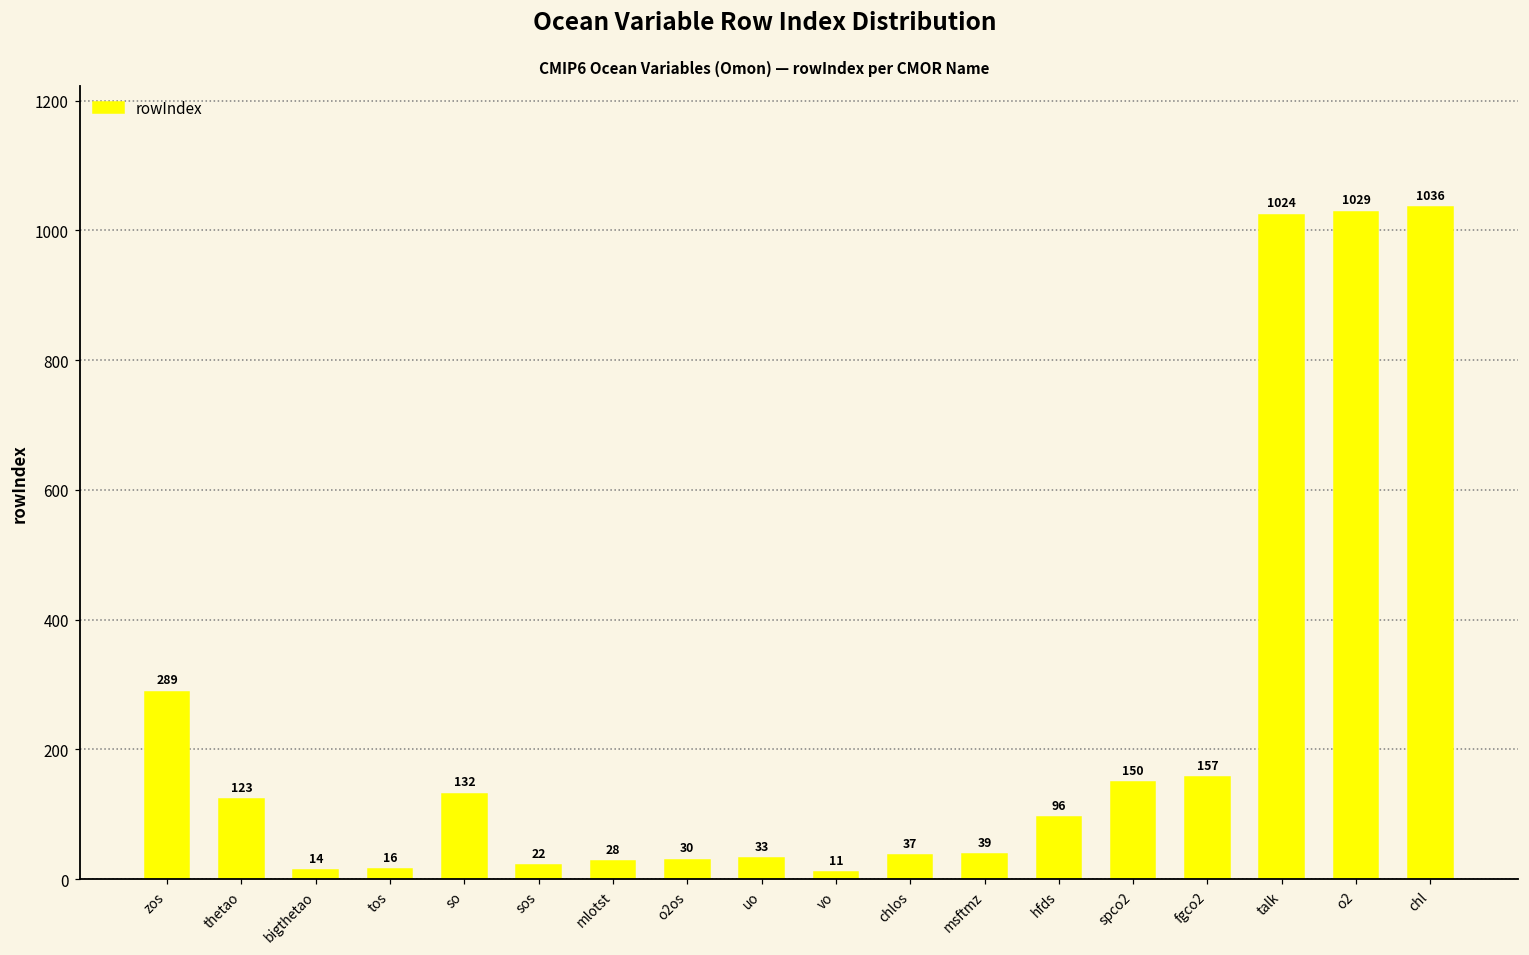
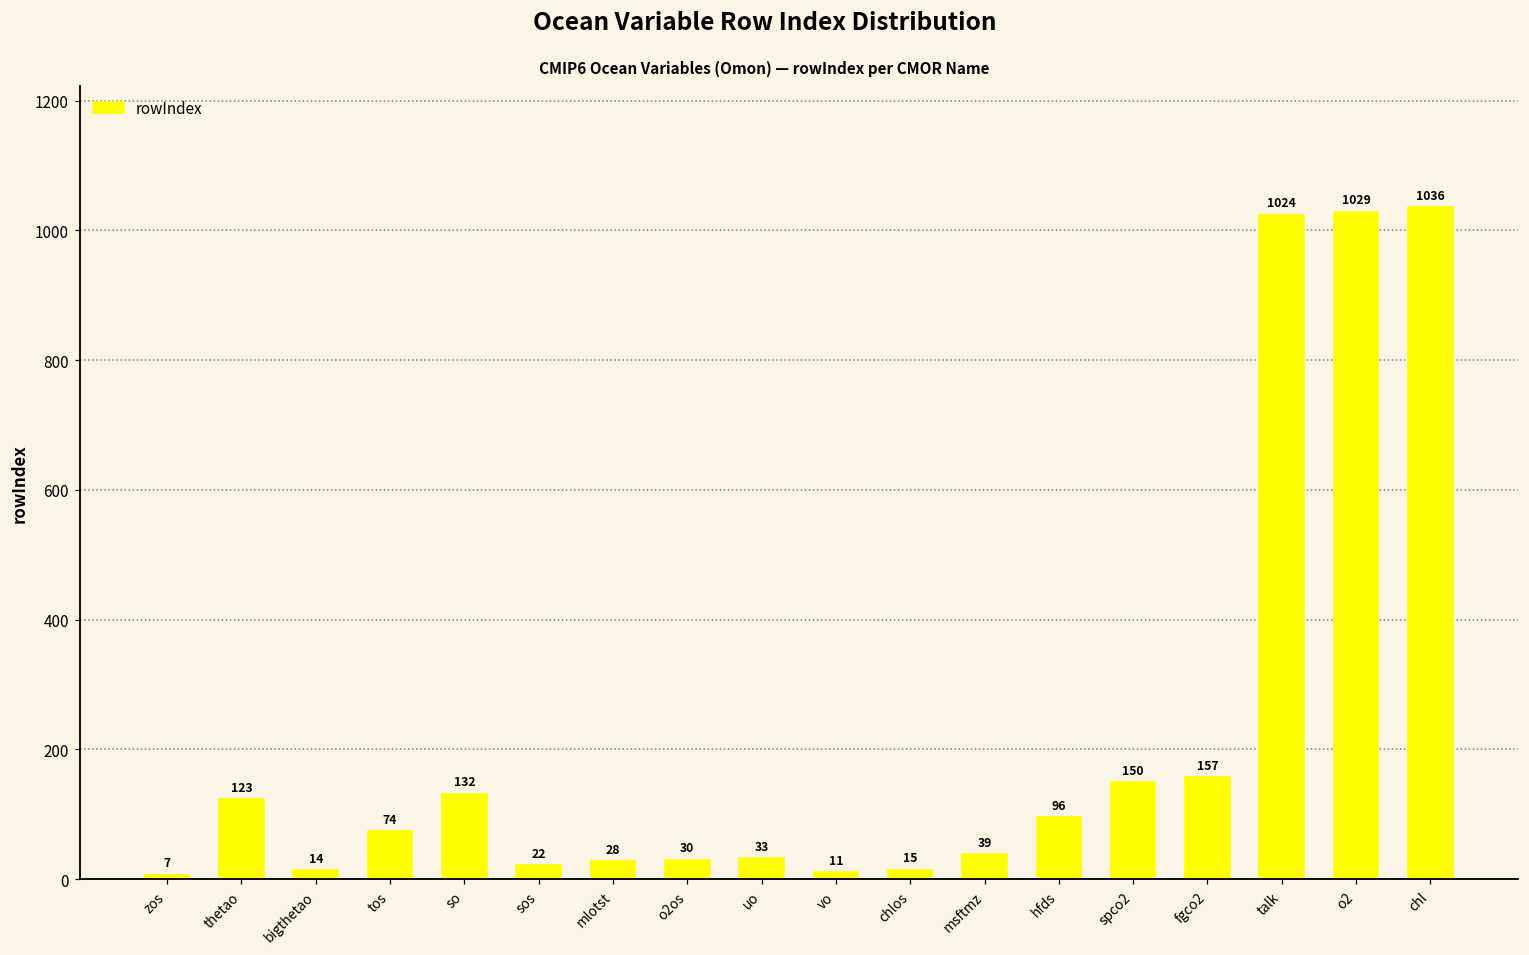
zos: 289 -> 7
tos: 16 -> 74
chlos: 37 -> 15
